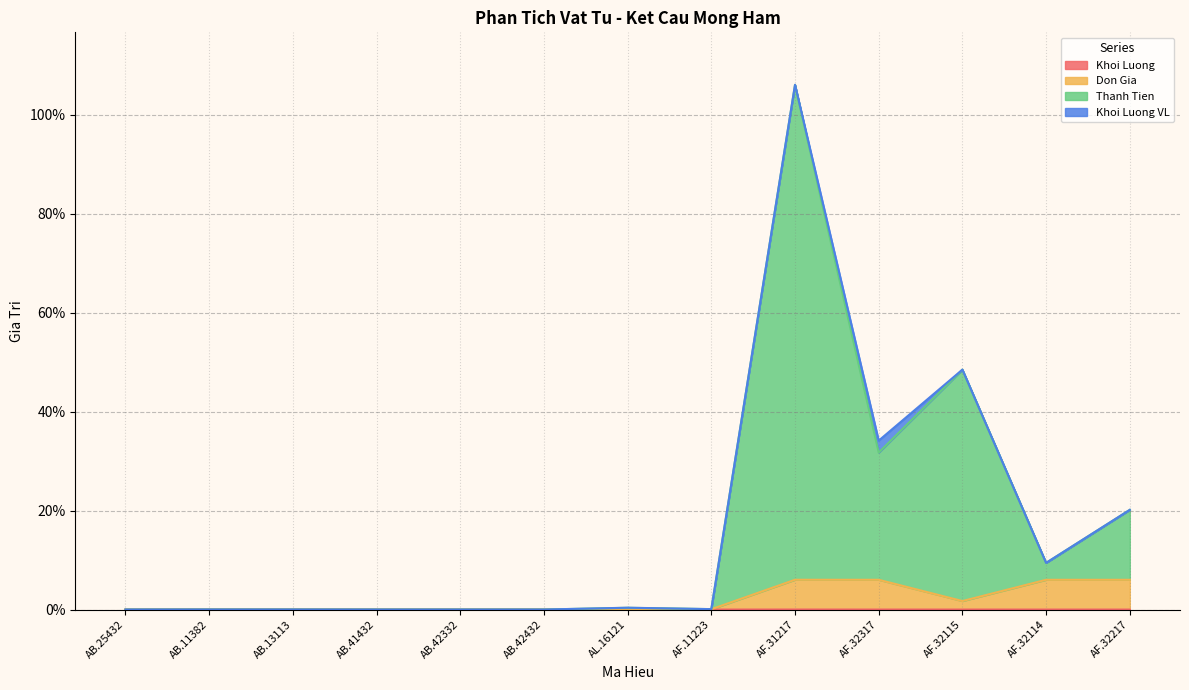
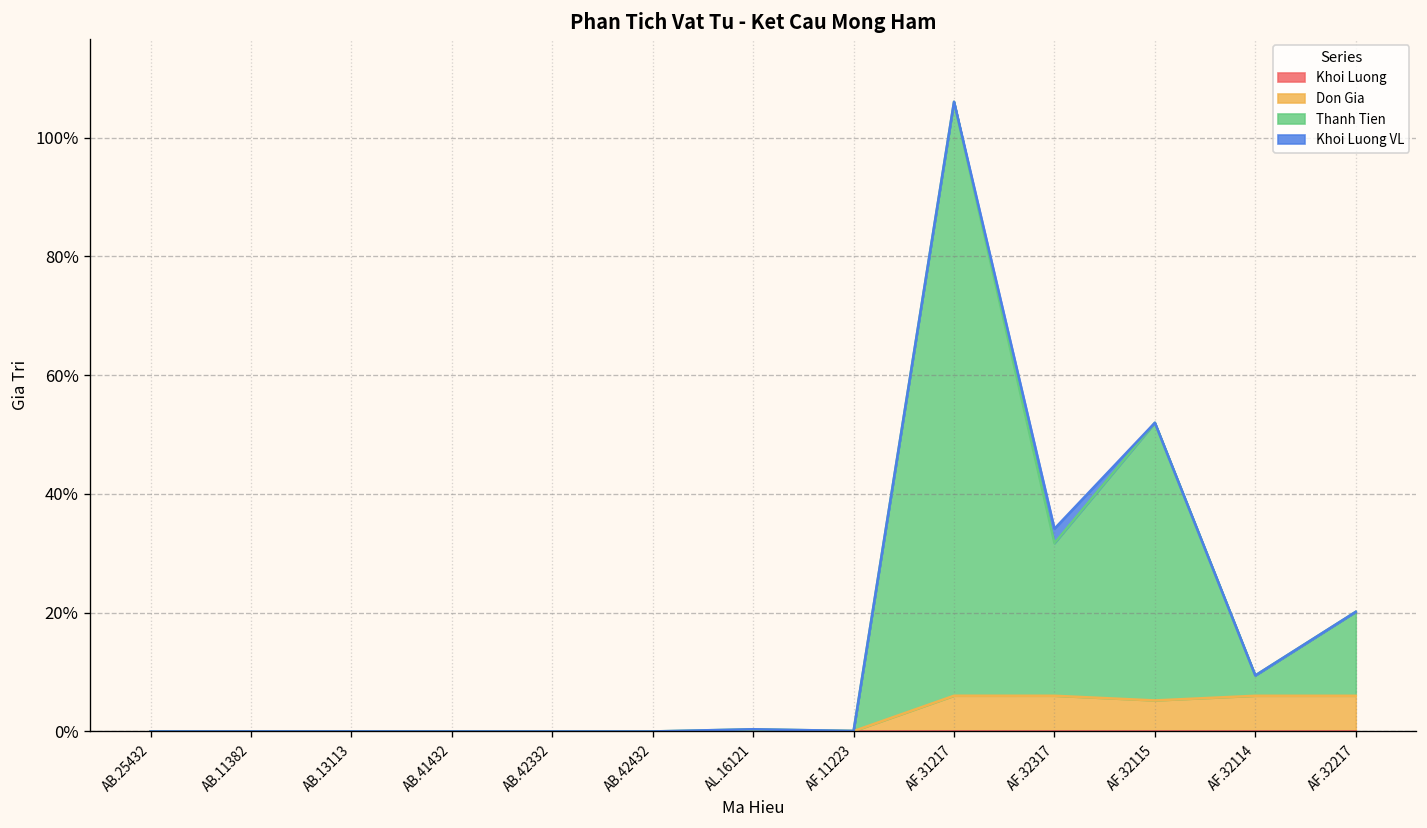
Don Gia, AF.32115: 2% -> 5%
